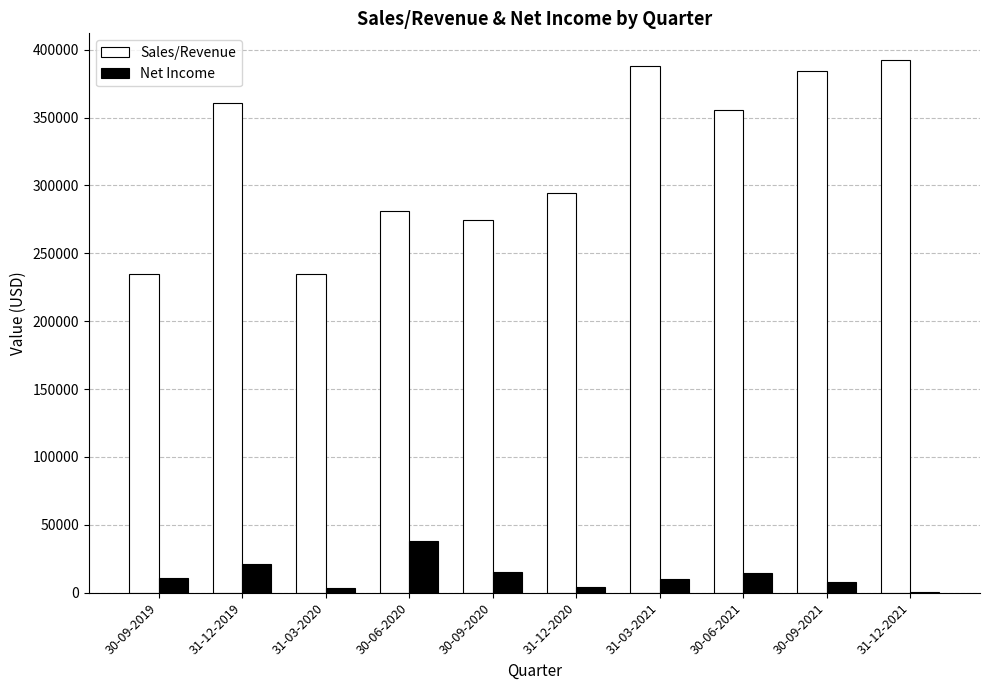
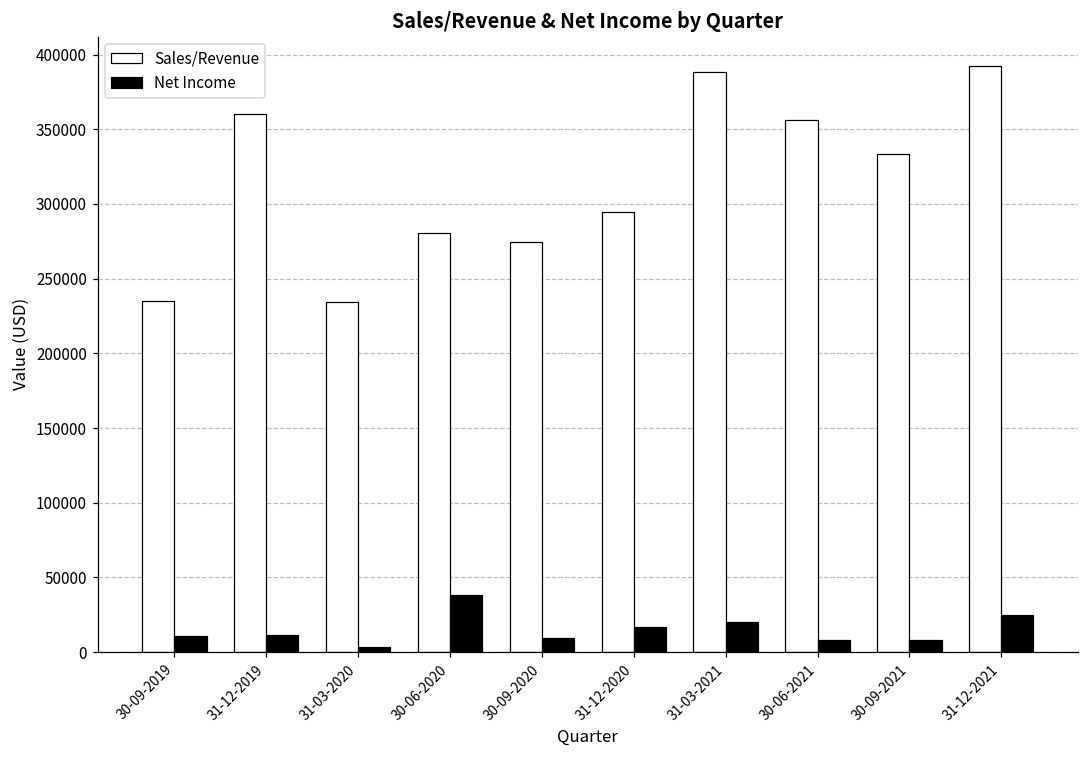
Net Income, 31-12-2019: 21000 -> 11000
Net Income, 30-09-2020: 16000 -> 10000
Net Income, 31-12-2020: 4000 -> 16000
Net Income, 31-03-2021: 10000 -> 20000
Net Income, 30-06-2021: 15000 -> 8000
Sales/Revenue, 30-09-2021: 384000 -> 333000
Net Income, 31-12-2021: 1000 -> 25000
